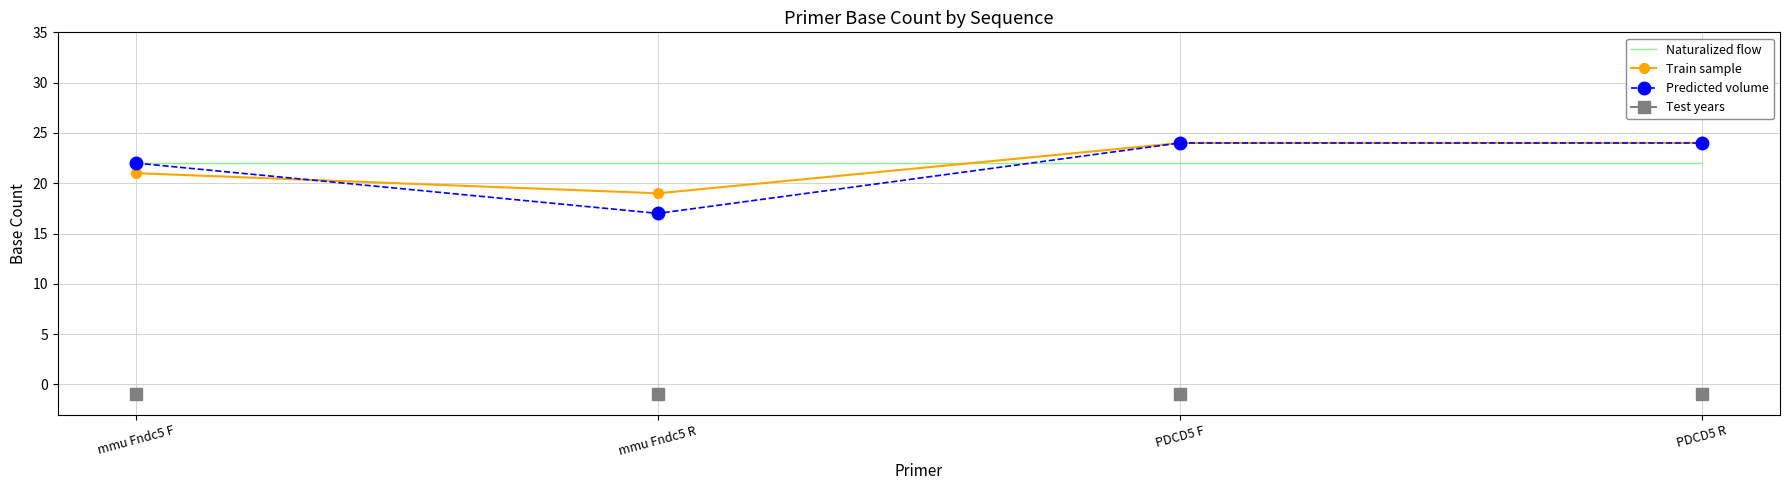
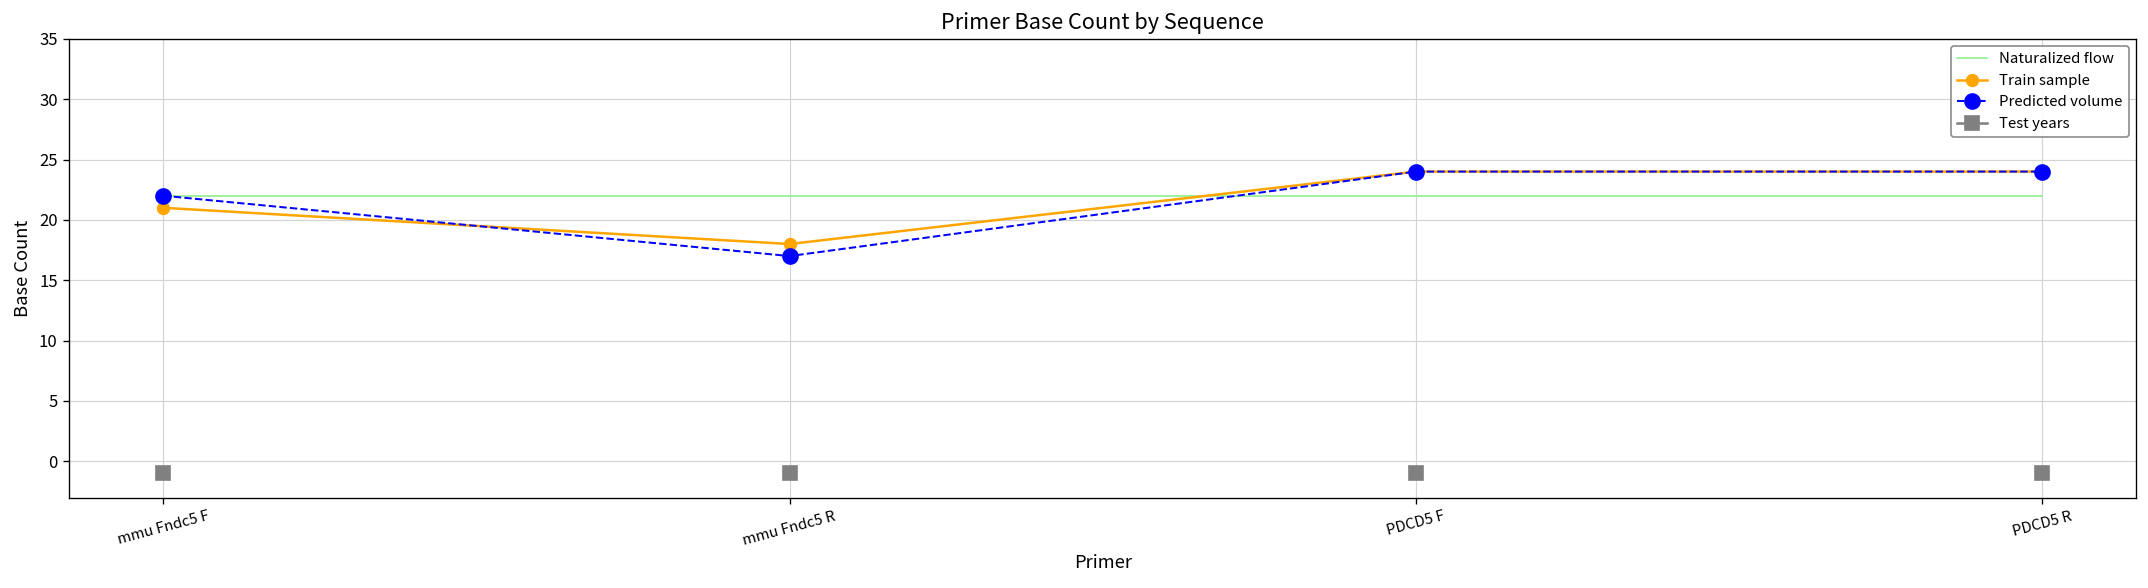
Train sample, mmu Fndc5 R: 19 -> 18
